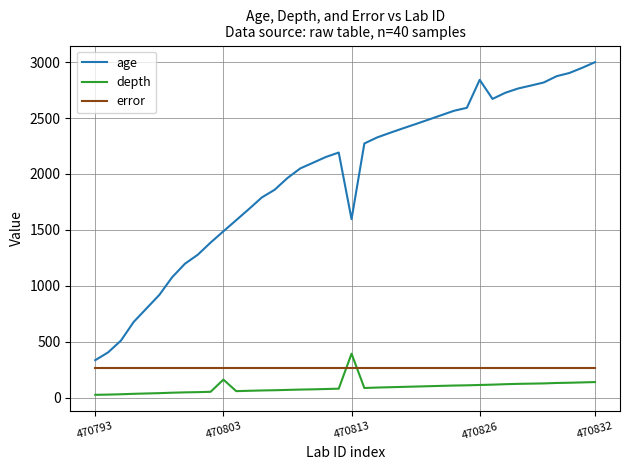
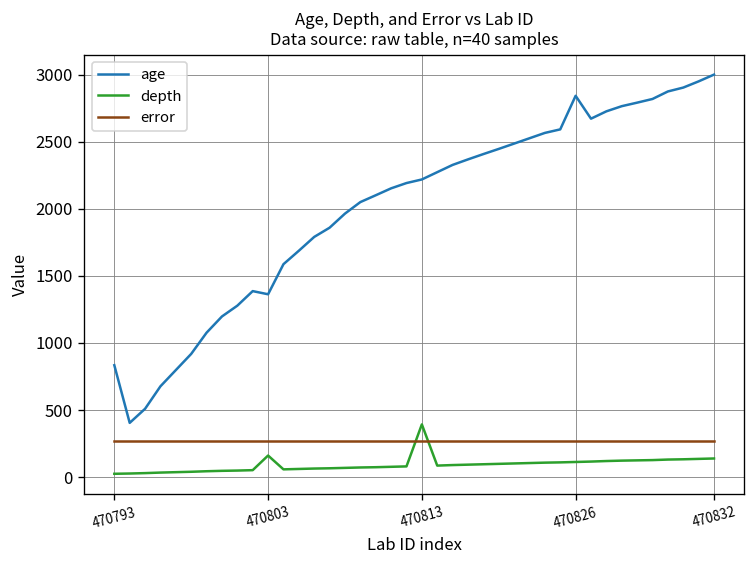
age, 470793: 330 -> 830
age, 470803: 1490 -> 1360
age, 470813: 1600 -> 2220
